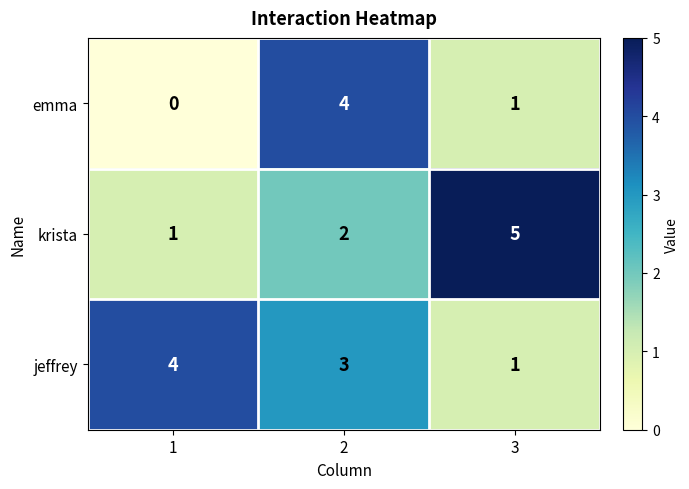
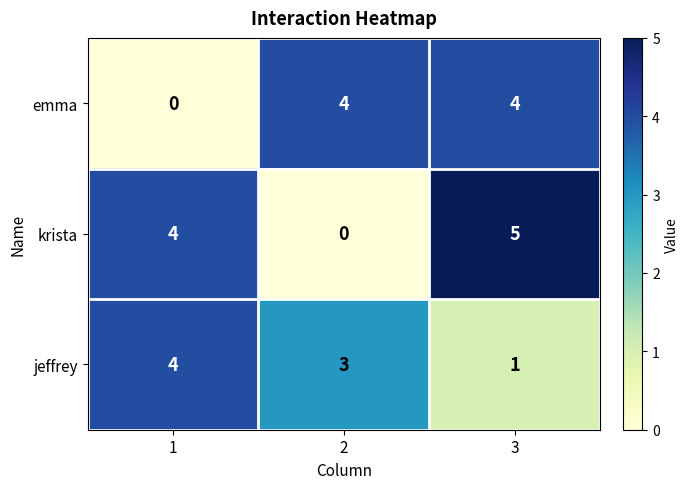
emma, 3: 1 -> 4
krista, 1: 1 -> 4
krista, 2: 2 -> 0
